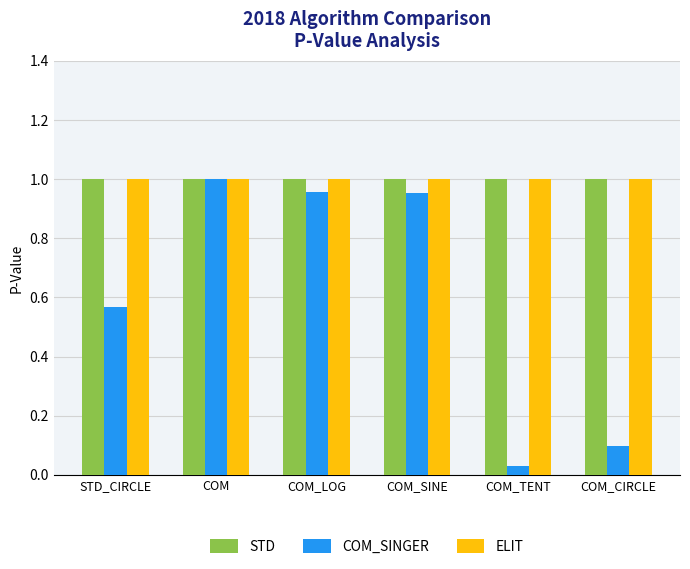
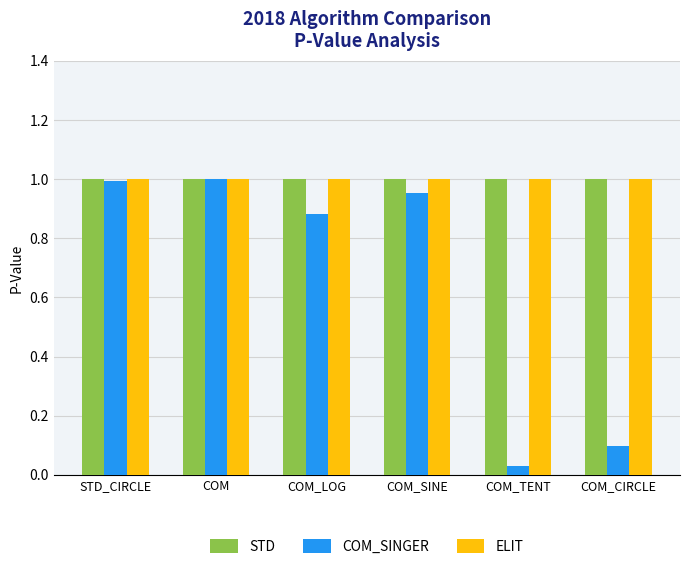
COM_SINGER, STD_CIRCLE: 0.57 -> 0.99
COM_SINGER, COM_LOG: 0.96 -> 0.88
